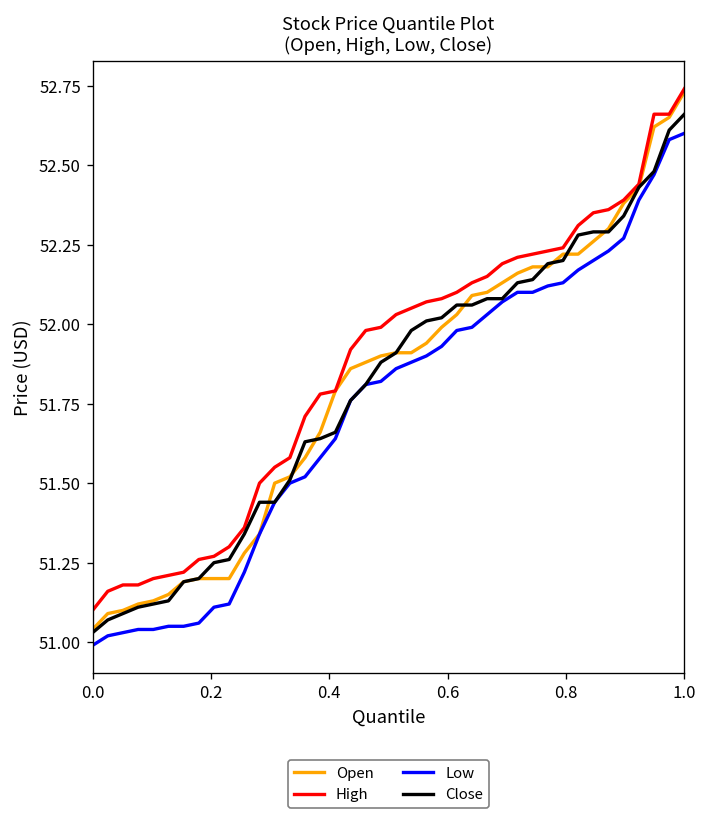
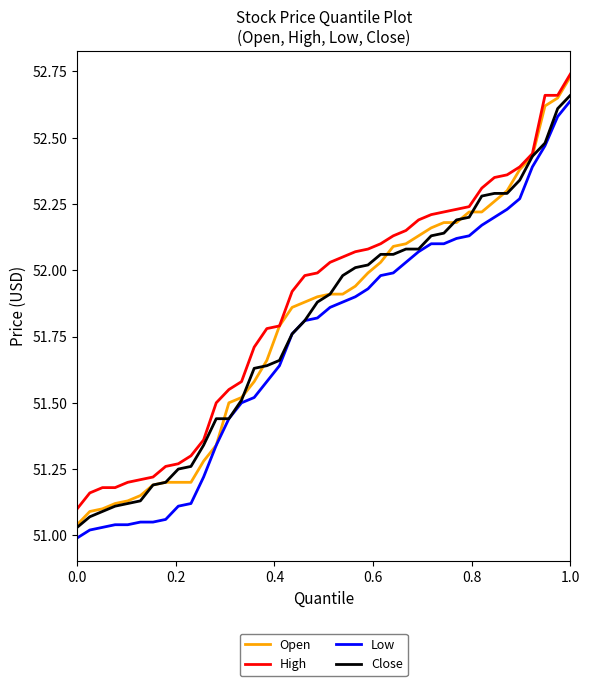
Low, 1.0: 52.60 -> 52.64
